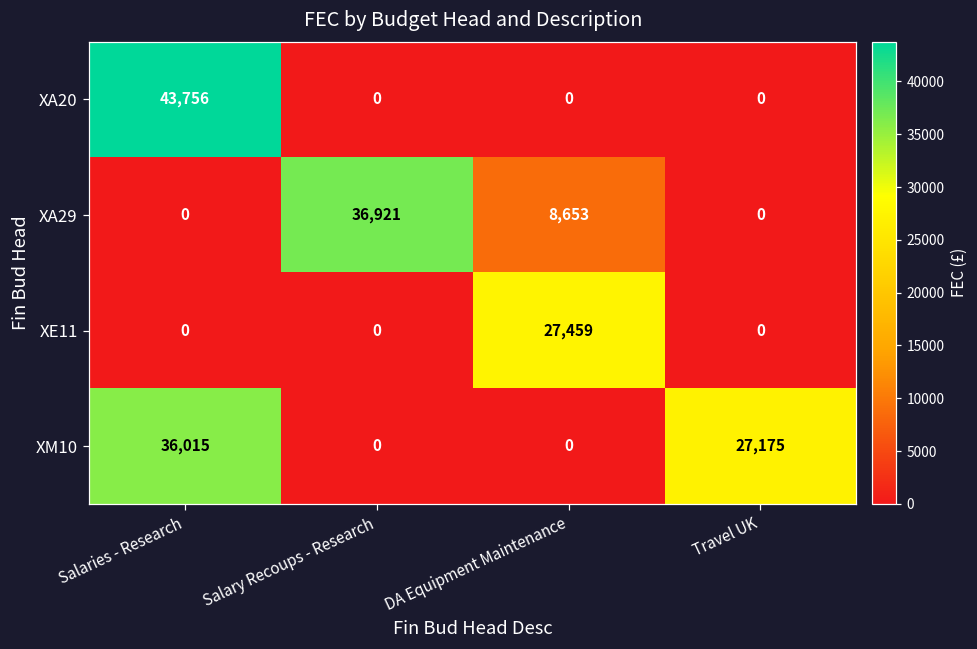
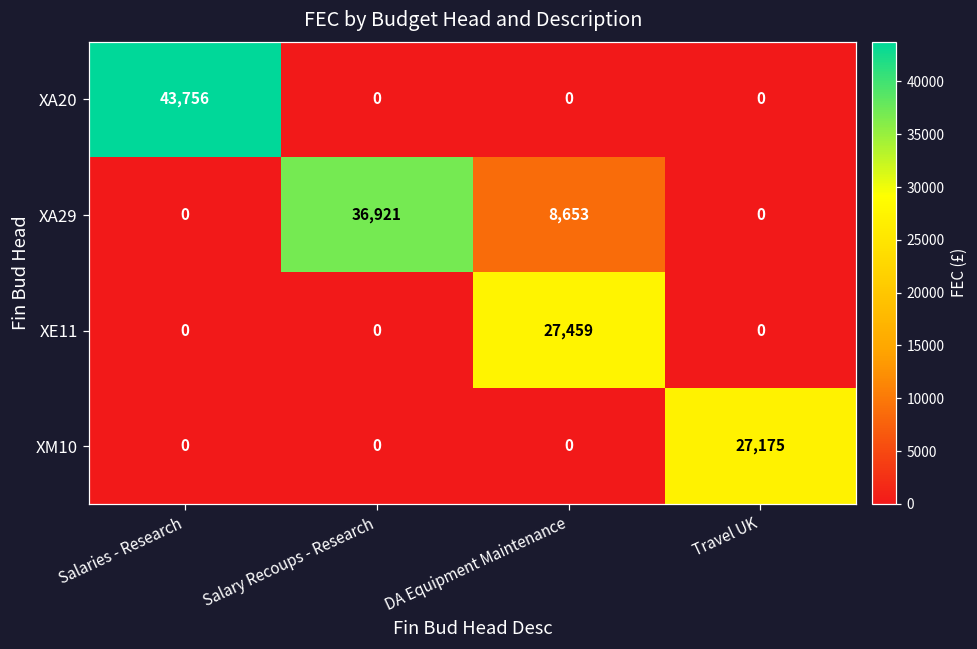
XM10, Salaries - Research: 36,015 -> 0
